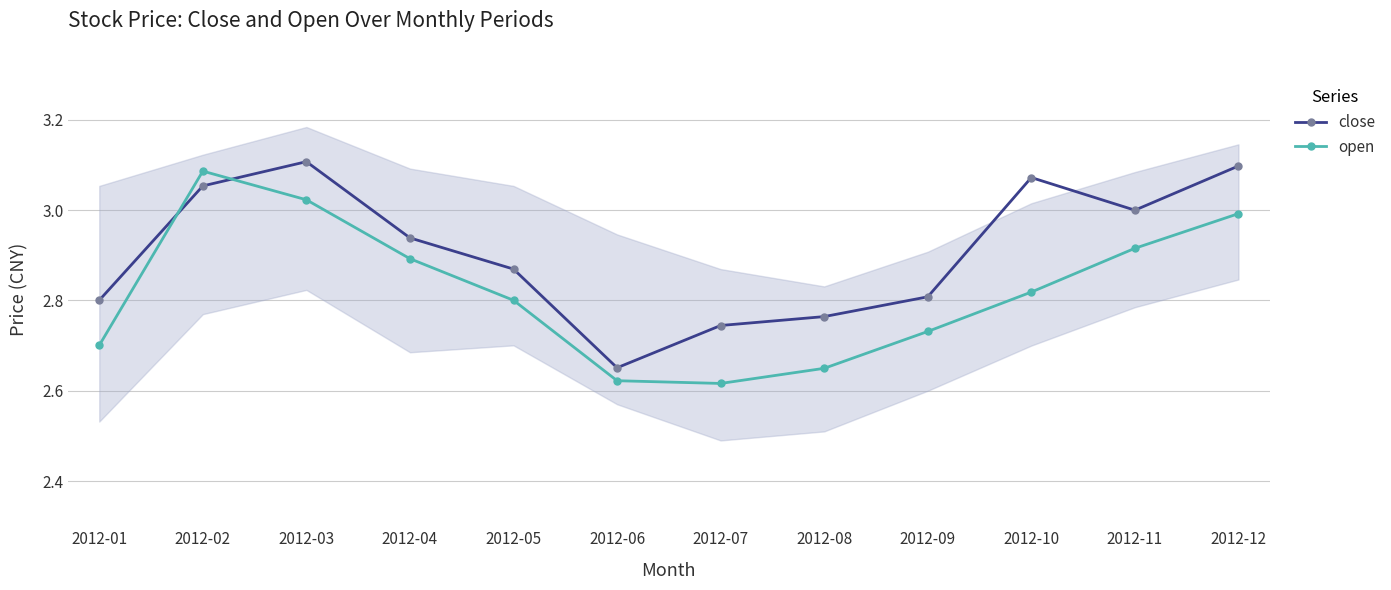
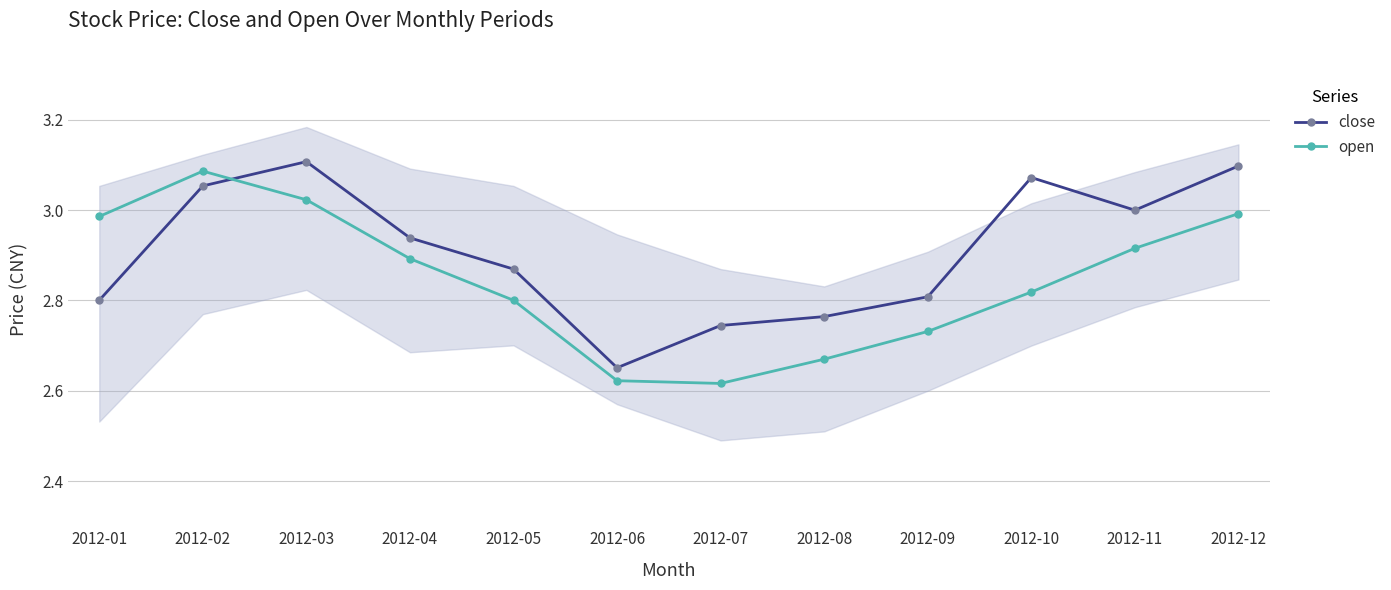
open, 2012-01: 2.70 -> 2.99
open, 2012-08: 2.65 -> 2.67
